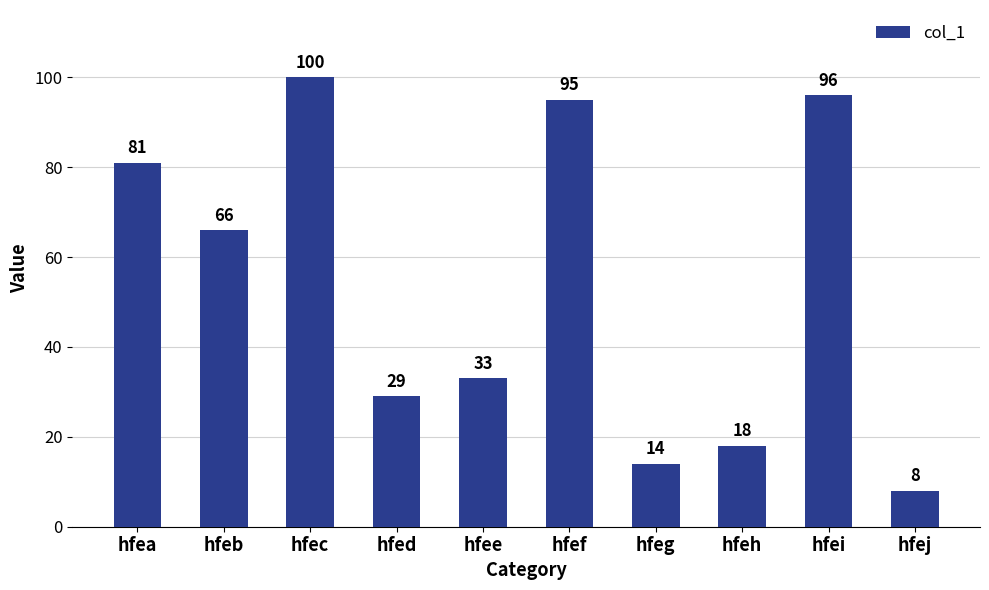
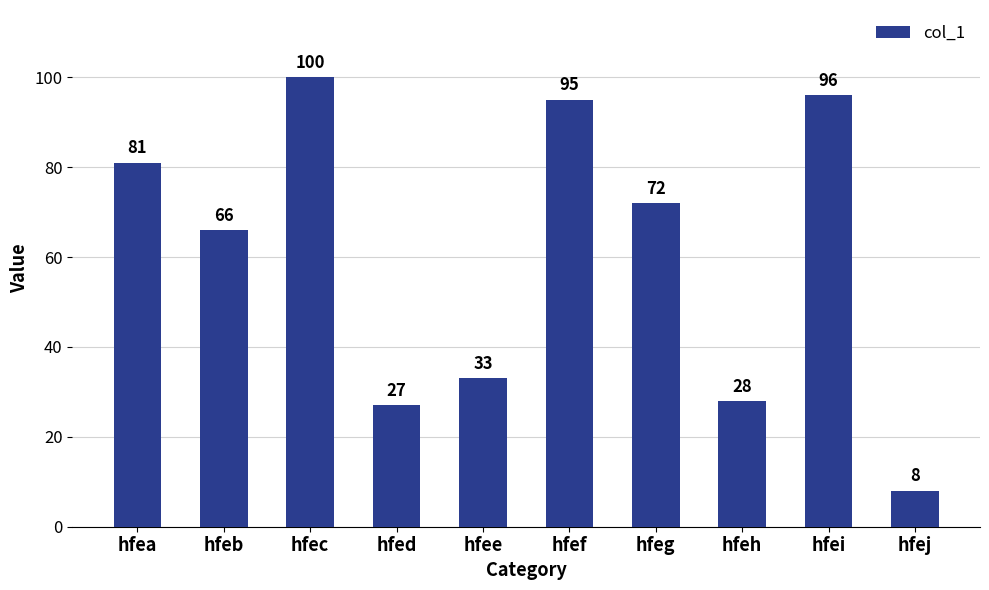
hfed: 29 -> 27
hfeg: 14 -> 72
hfeh: 18 -> 28
